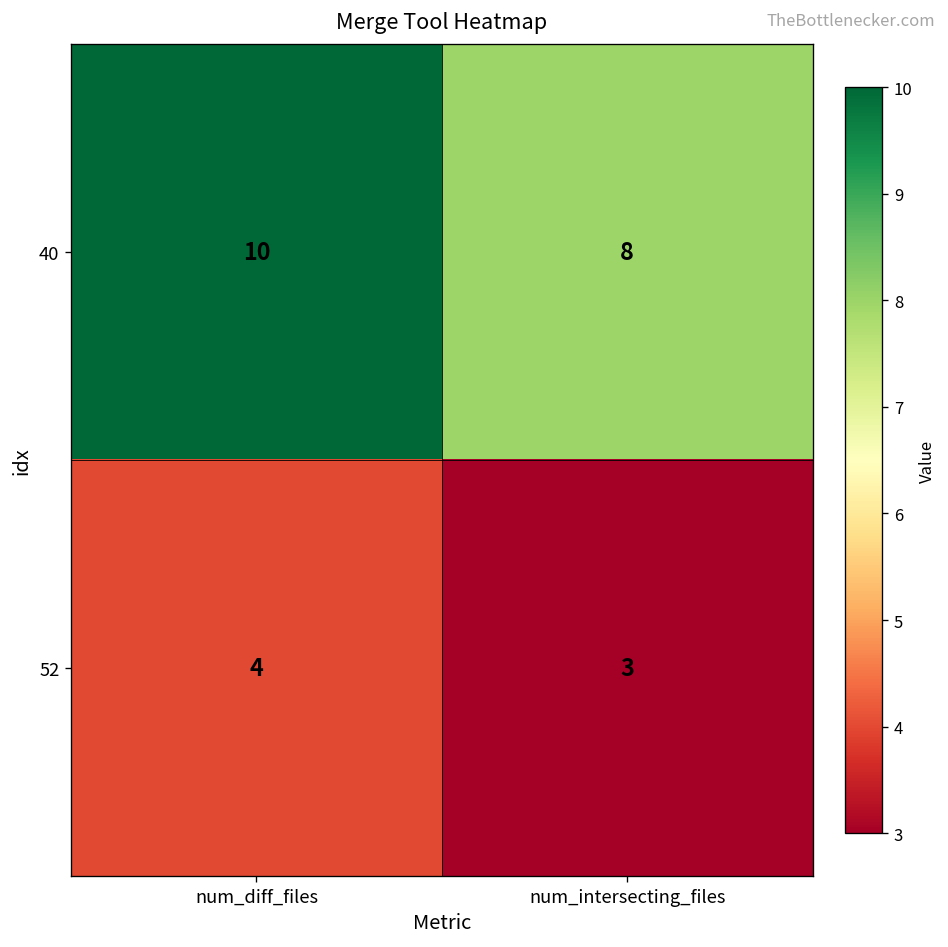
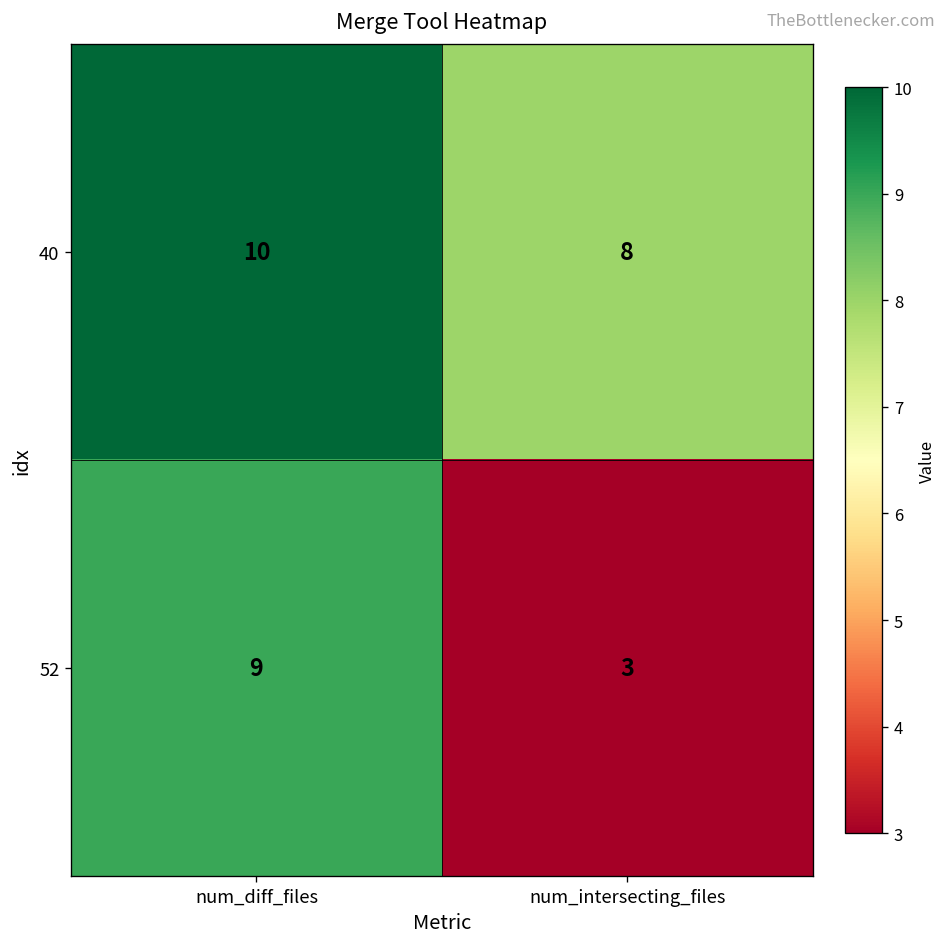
52, num_diff_files: 4 -> 9
